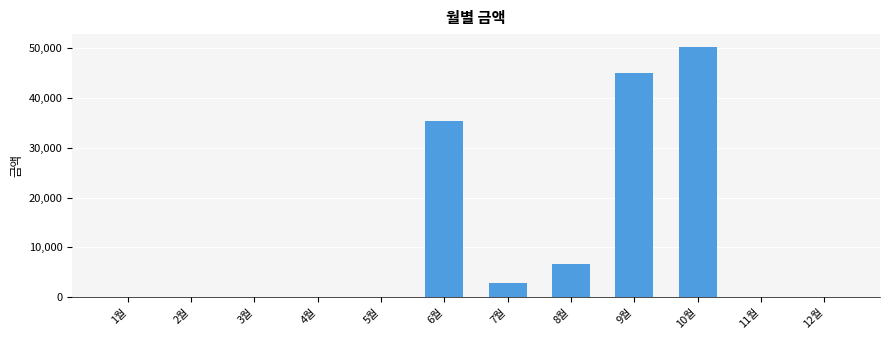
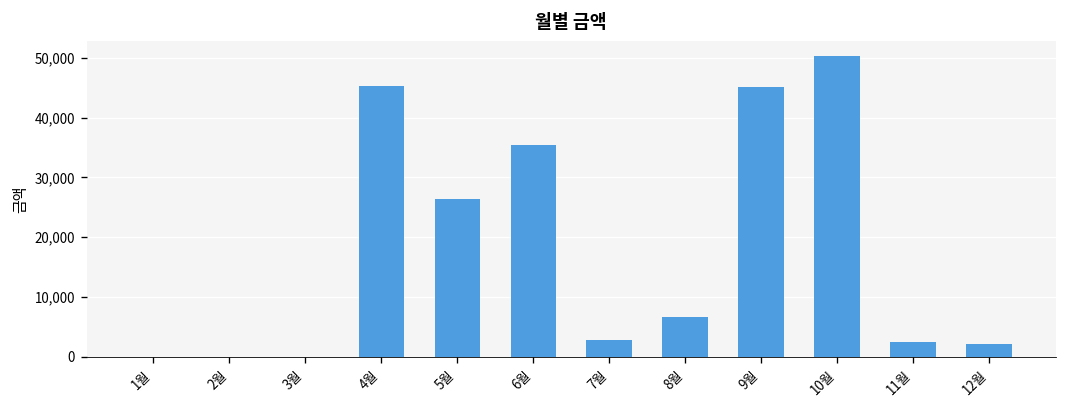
4월: 0 -> 45,000
5월: 0 -> 26,000
11월: 0 -> 3,000
12월: 0 -> 2,000
